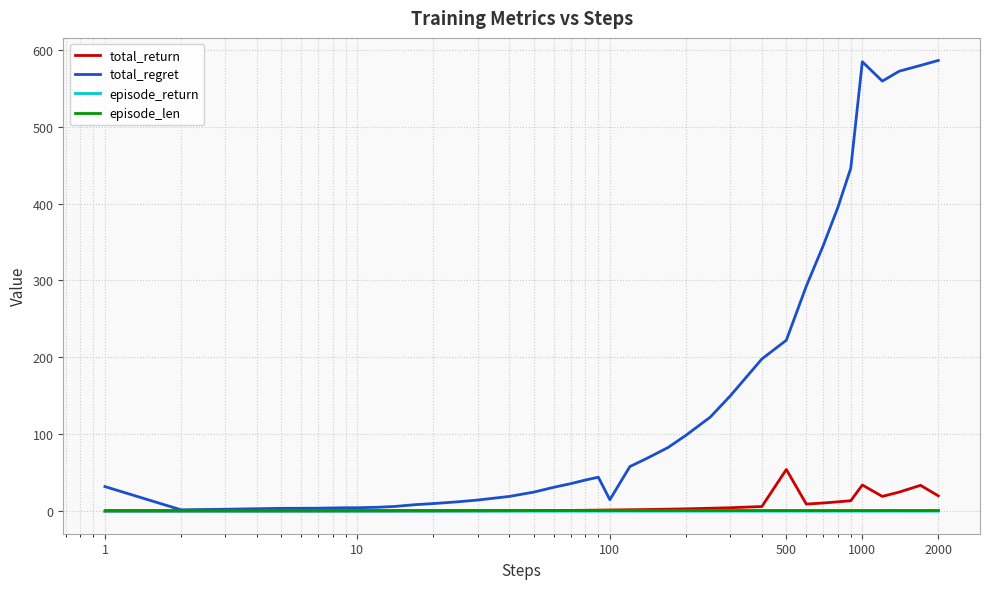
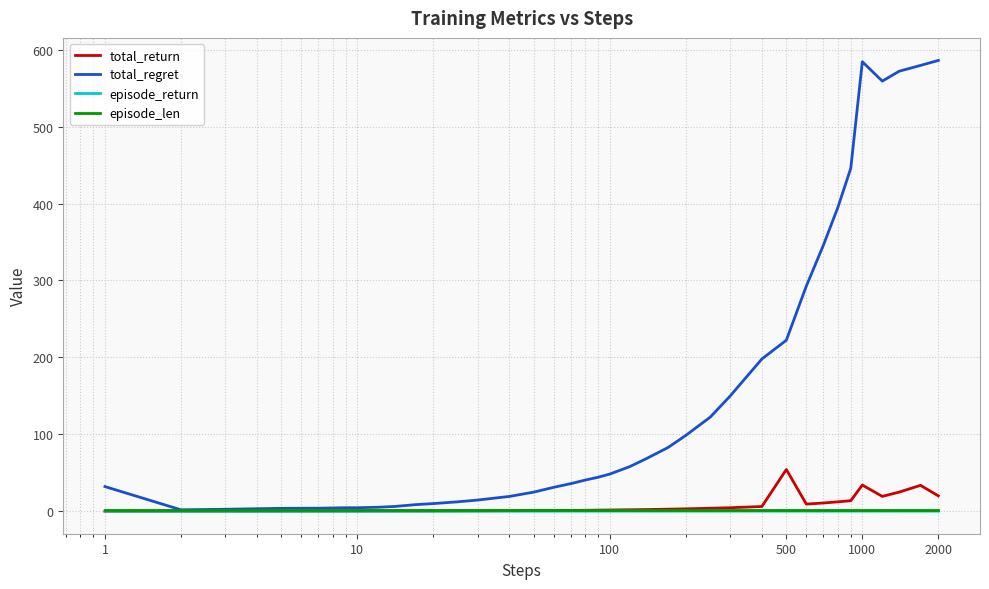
total_regret, 100: 10 -> 50
